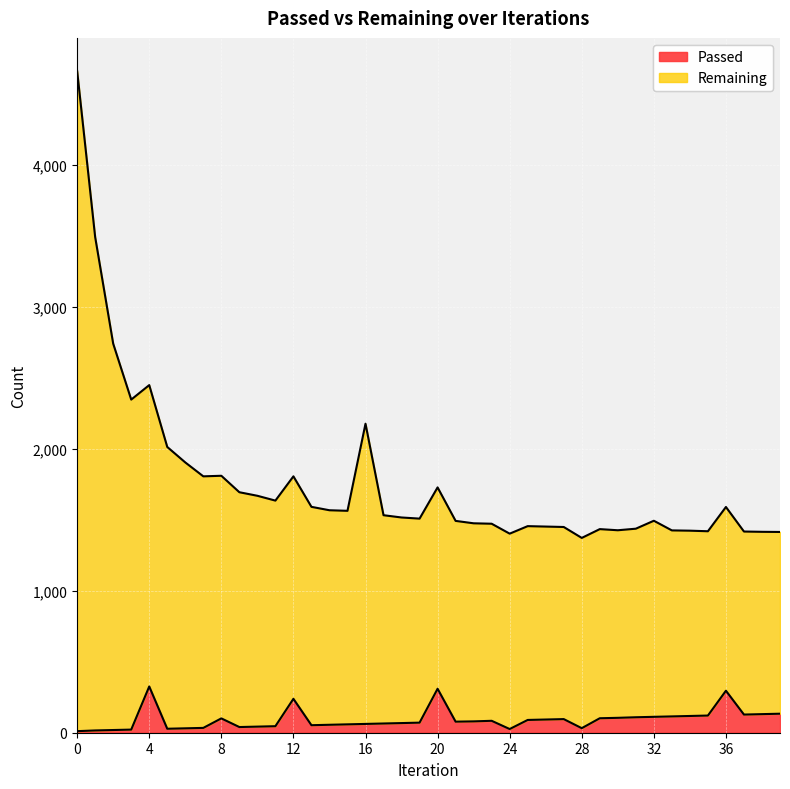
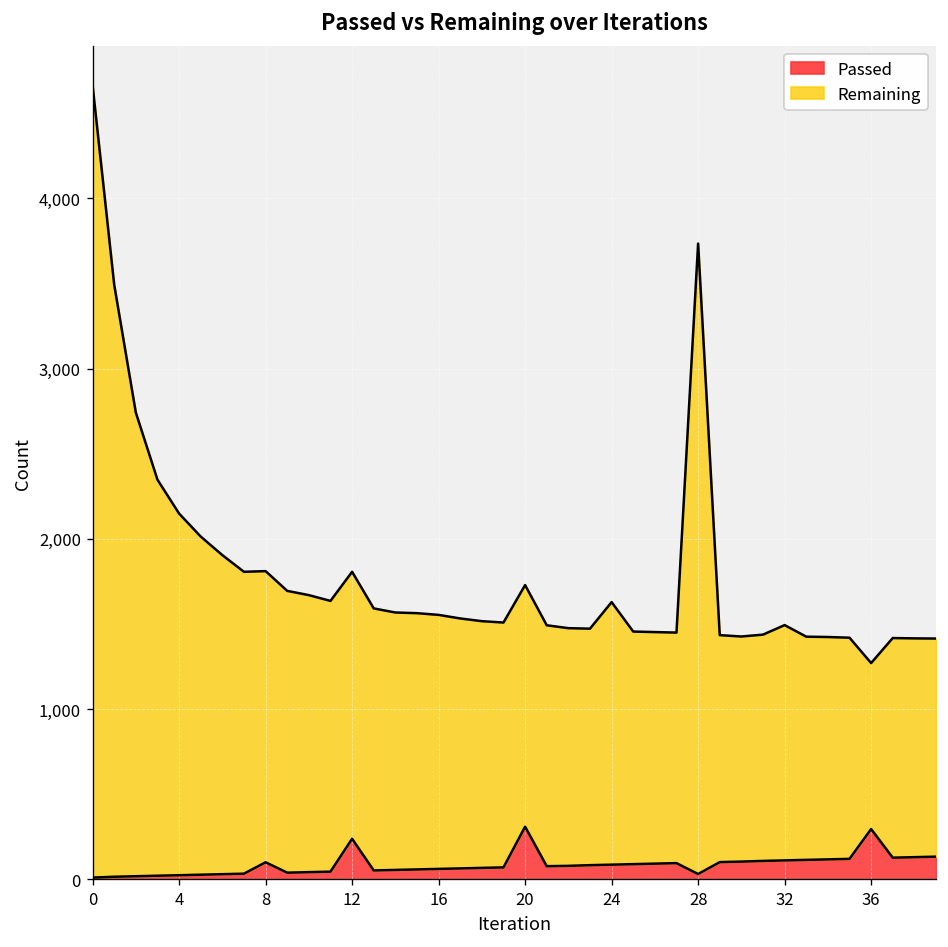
Passed, 4: 330 -> 30
Remaining, 16: 2,120 -> 1,490
Passed, 24: 30 -> 90
Remaining, 24: 1,380 -> 1,540
Remaining, 28: 1,340 -> 3,700
Remaining, 36: 1,300 -> 980
